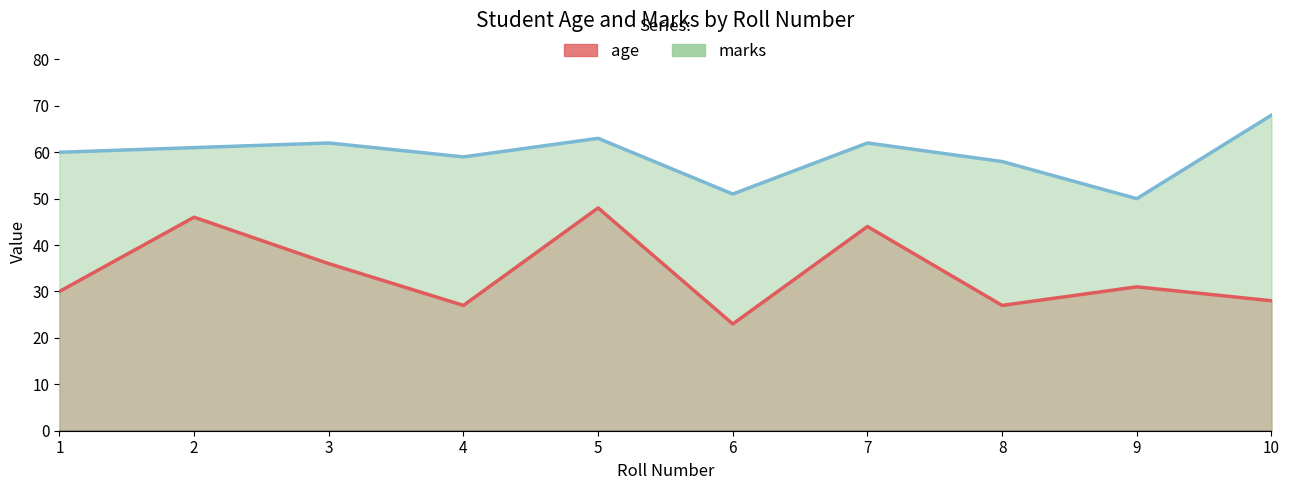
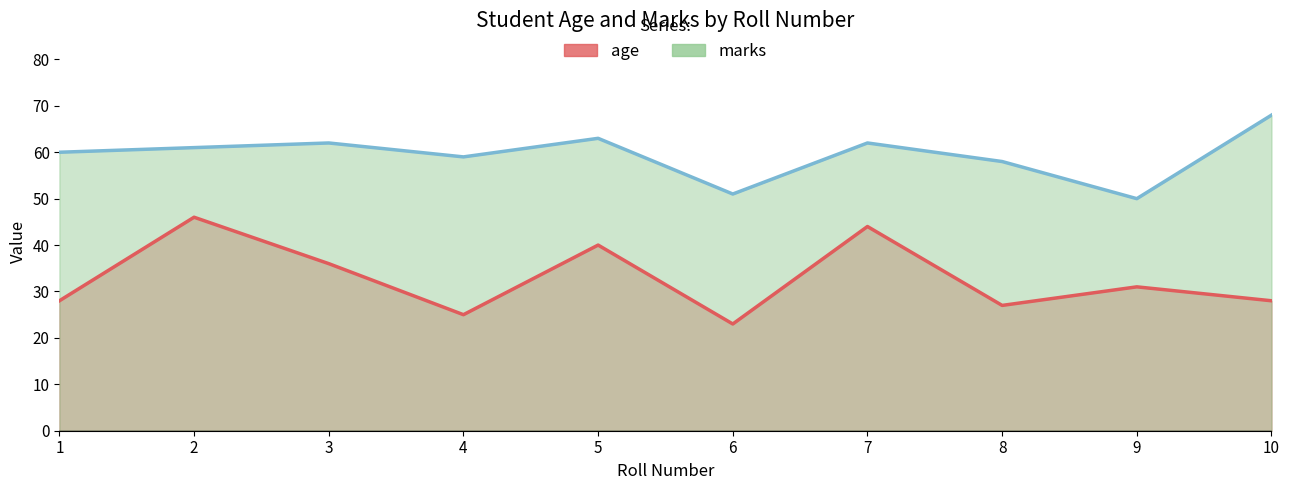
age, 1: 30 -> 28
age, 4: 27 -> 25
age, 5: 48 -> 40
